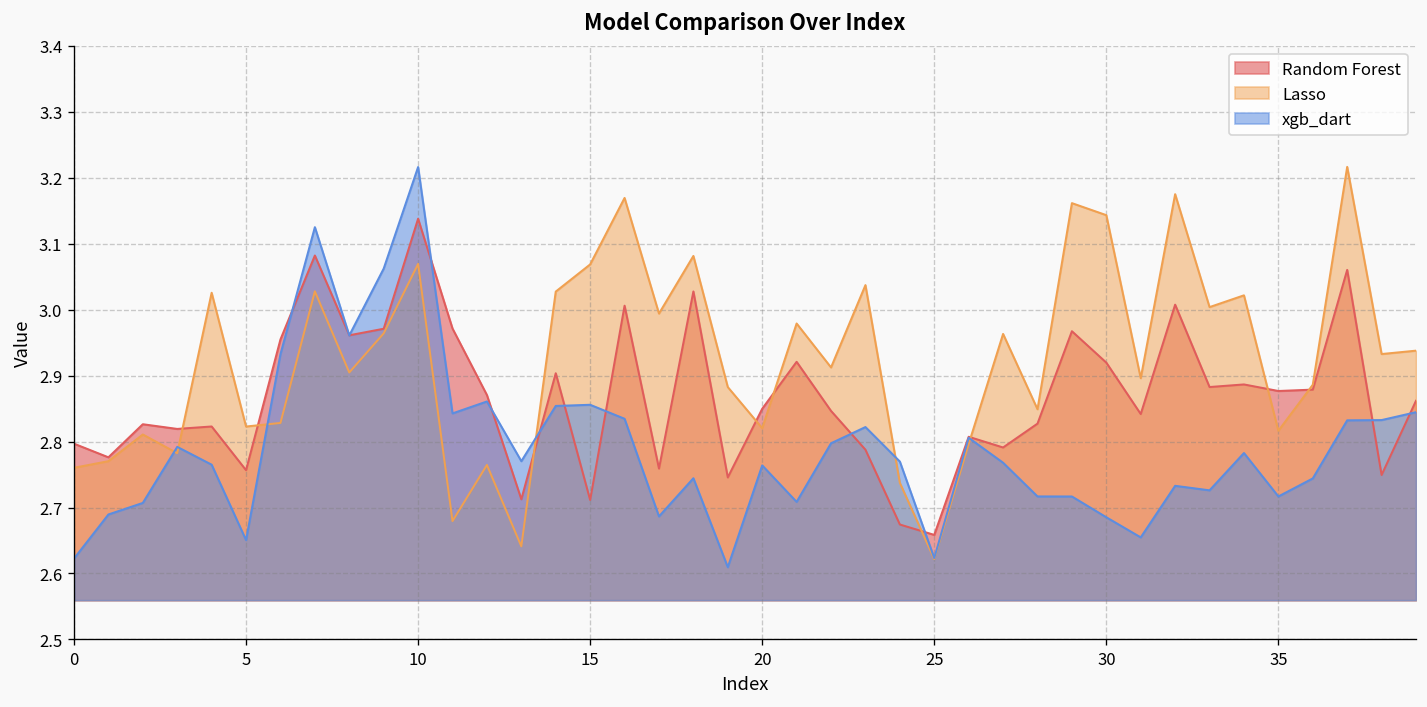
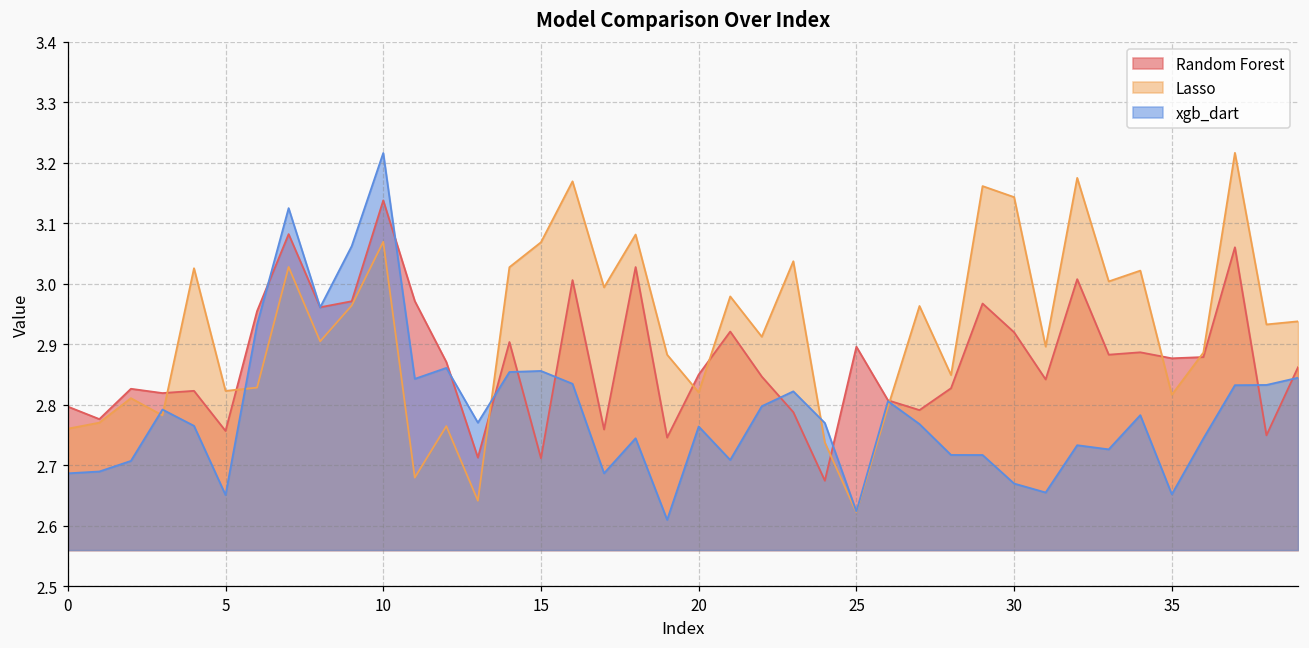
xgb_dart, 0: 2.62 -> 2.69
Random Forest, 25: 2.66 -> 2.90
xgb_dart, 30: 2.69 -> 2.67
xgb_dart, 35: 2.72 -> 2.65
